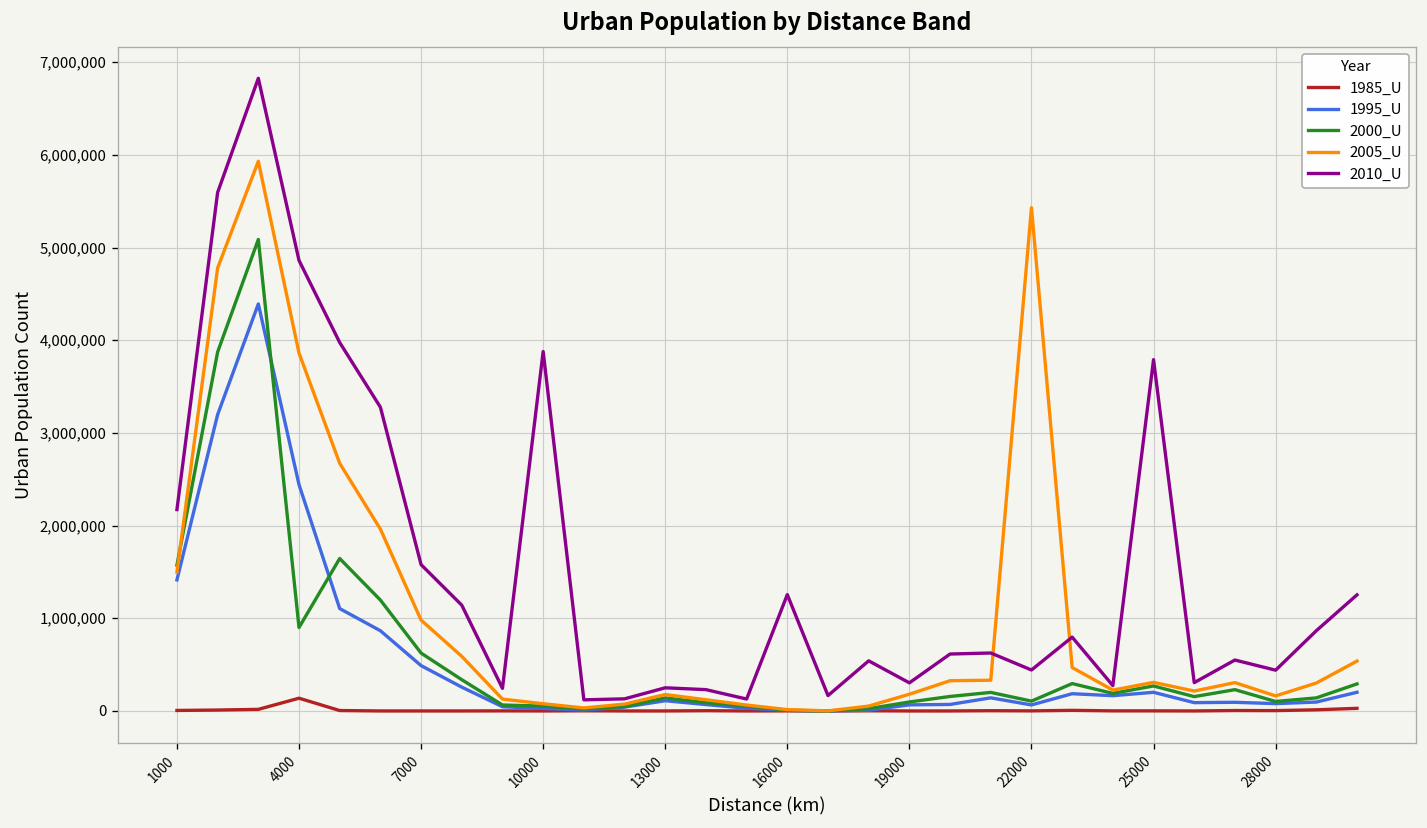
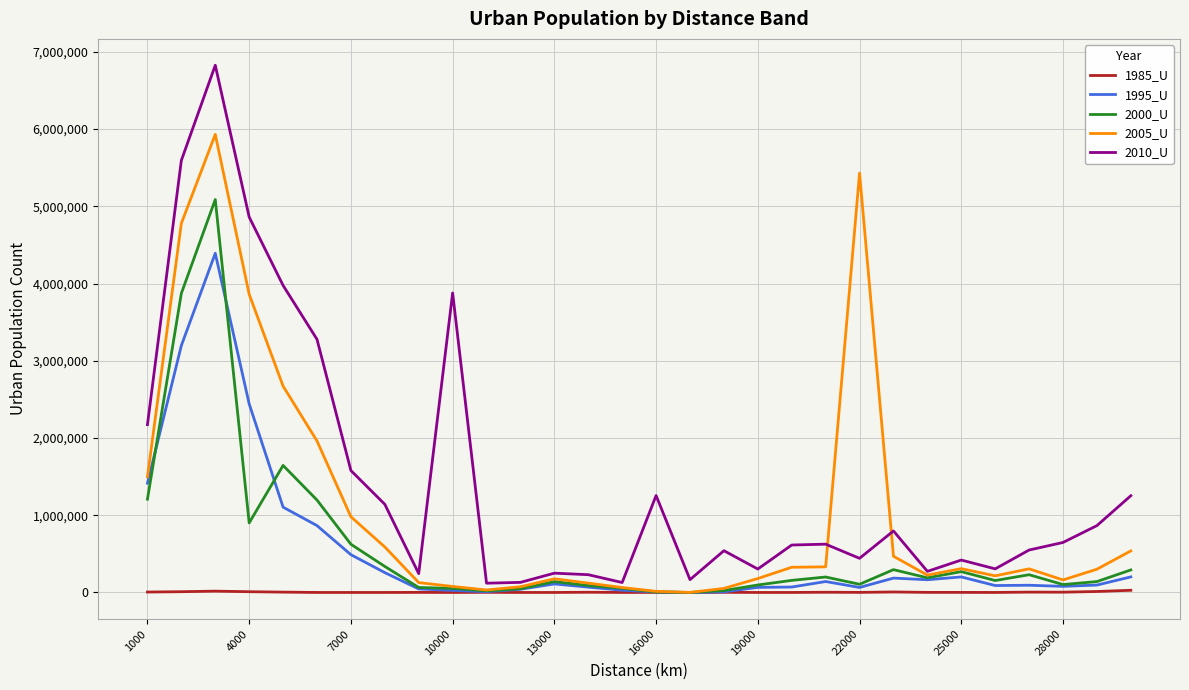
2000_U, 1000: 1,600,000 -> 1,200,000
1985_U, 4000: 100,000 -> 0
2010_U, 25000: 3,800,000 -> 400,000
2010_U, 28000: 400,000 -> 600,000
